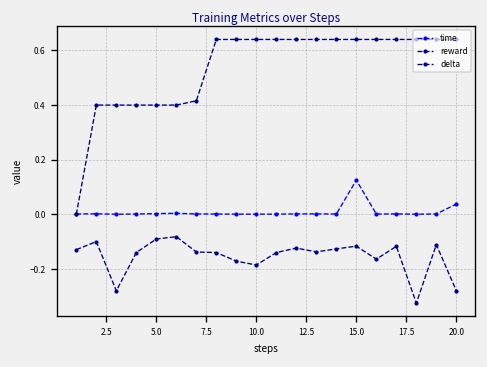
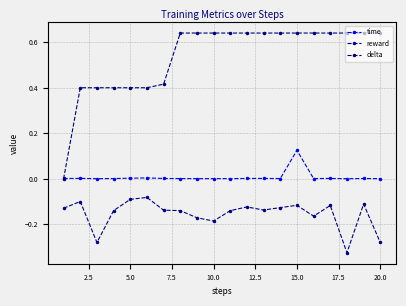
time, 20.0: 0.04 -> 0.00
